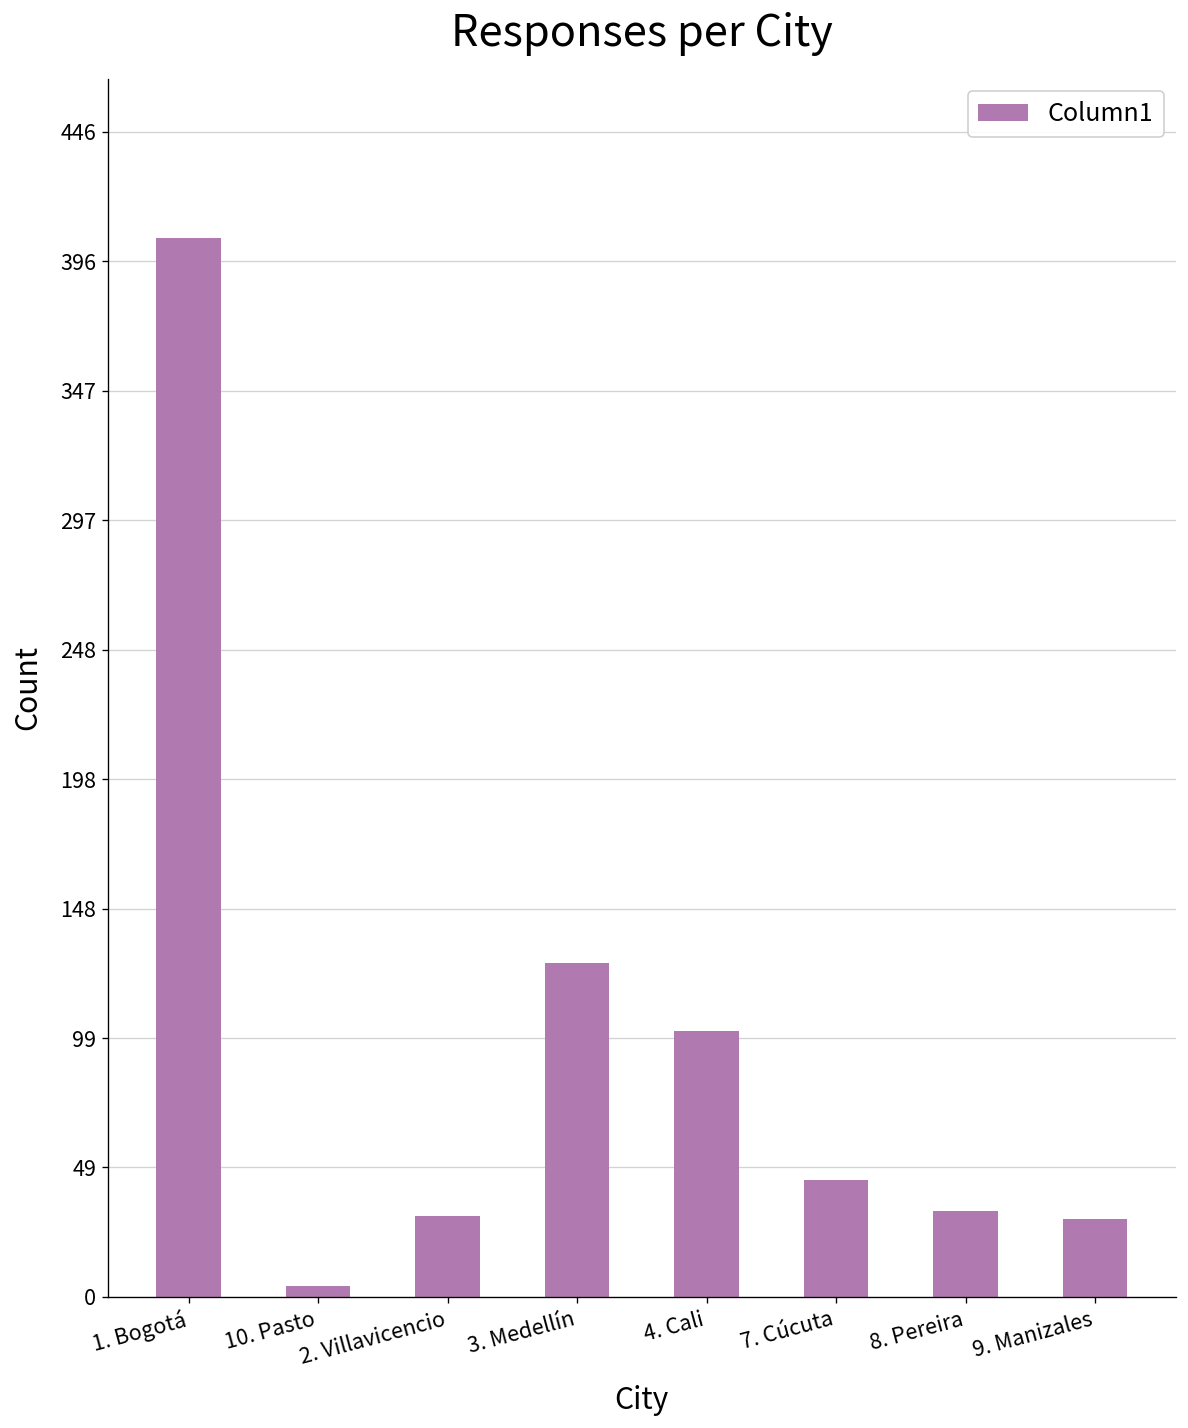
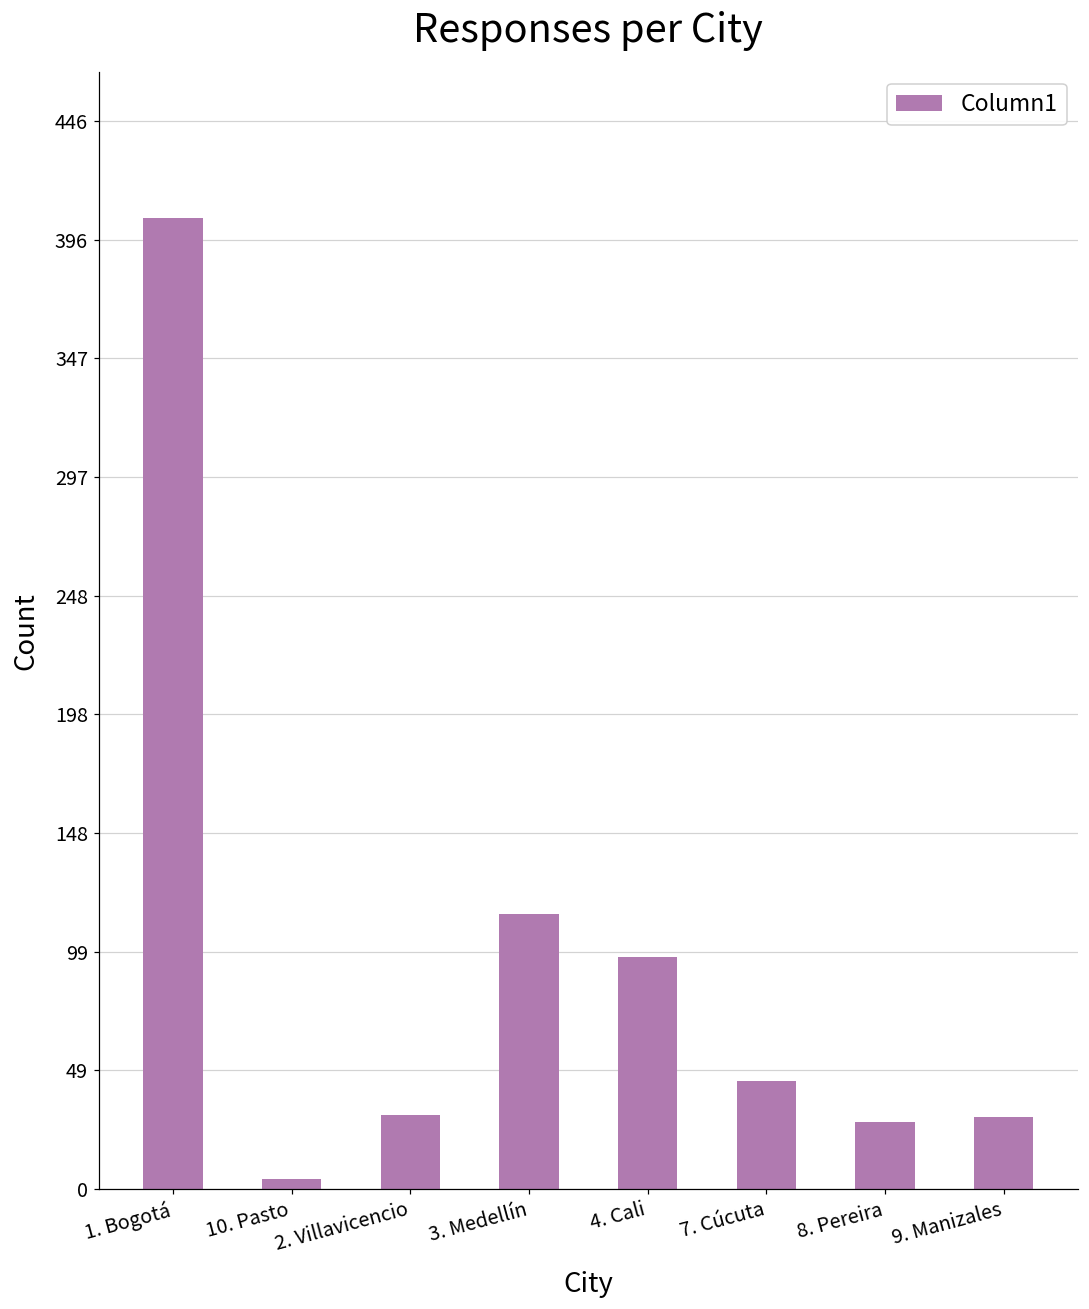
3. Medellín: 128 -> 115
4. Cali: 102 -> 97
8. Pereira: 33 -> 28
